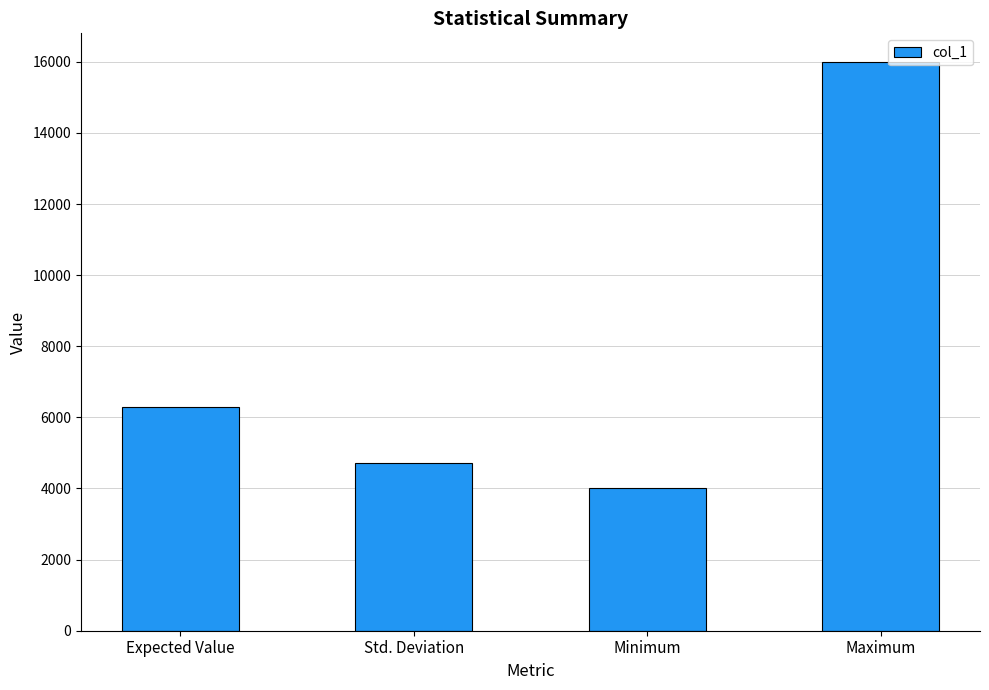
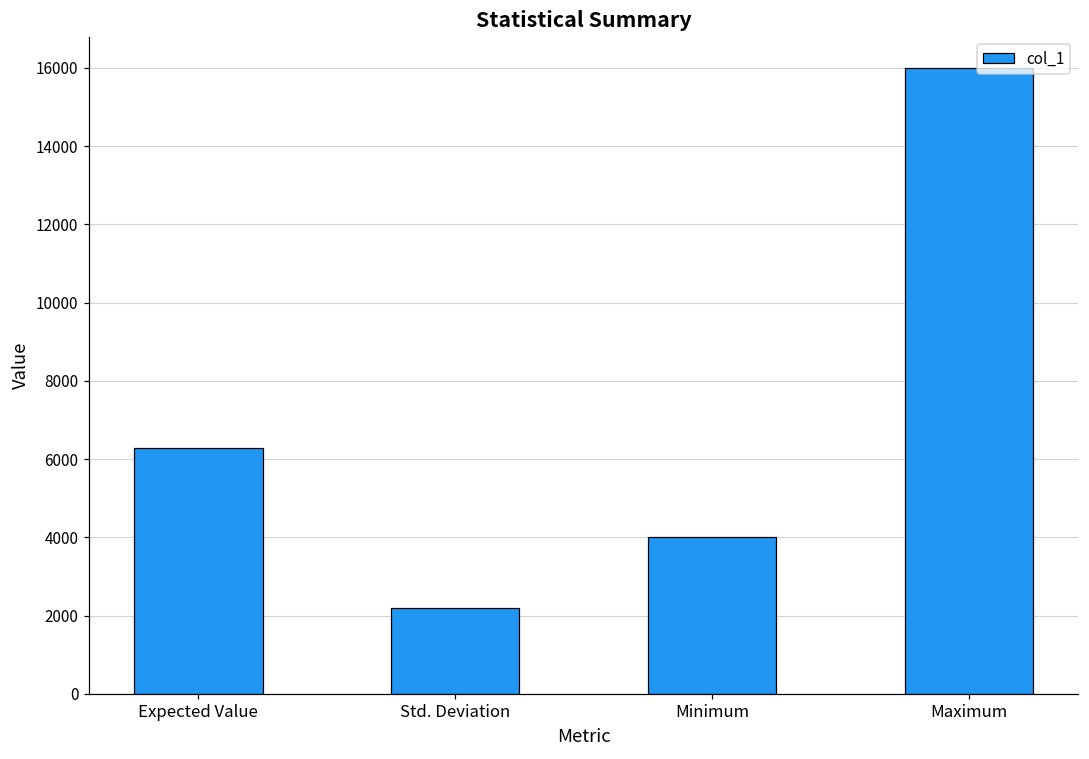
Std. Deviation: 4700 -> 2200
